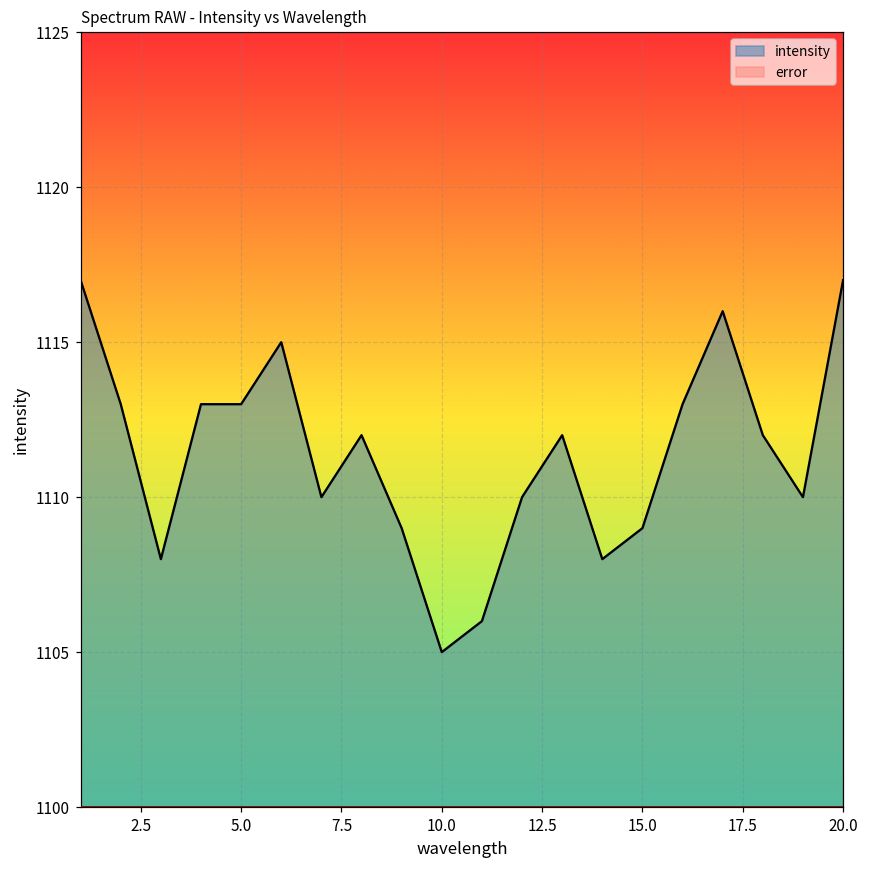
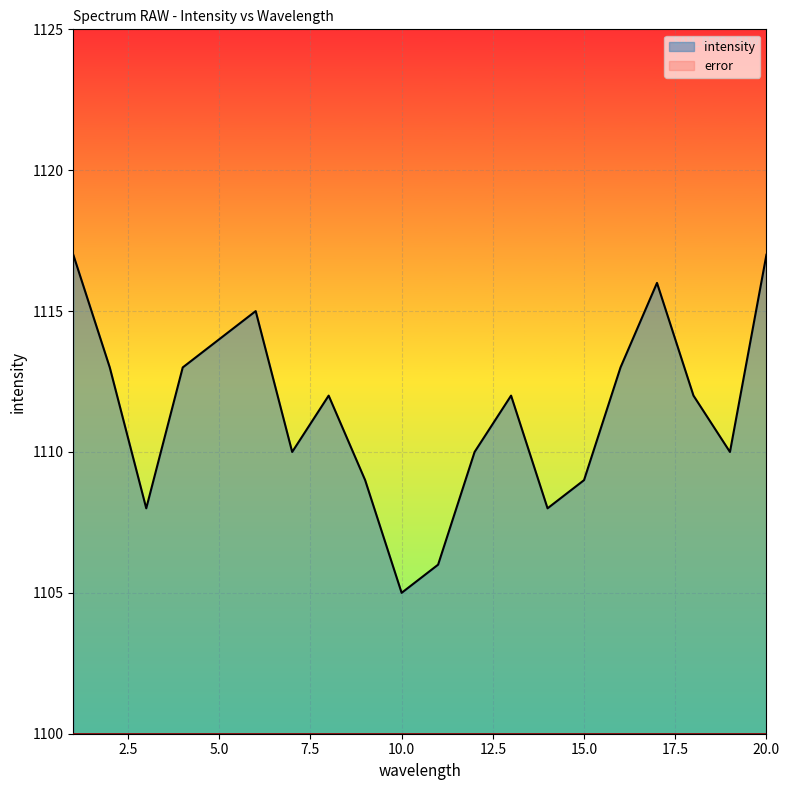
intensity, 5.0: 1113 -> 1114
